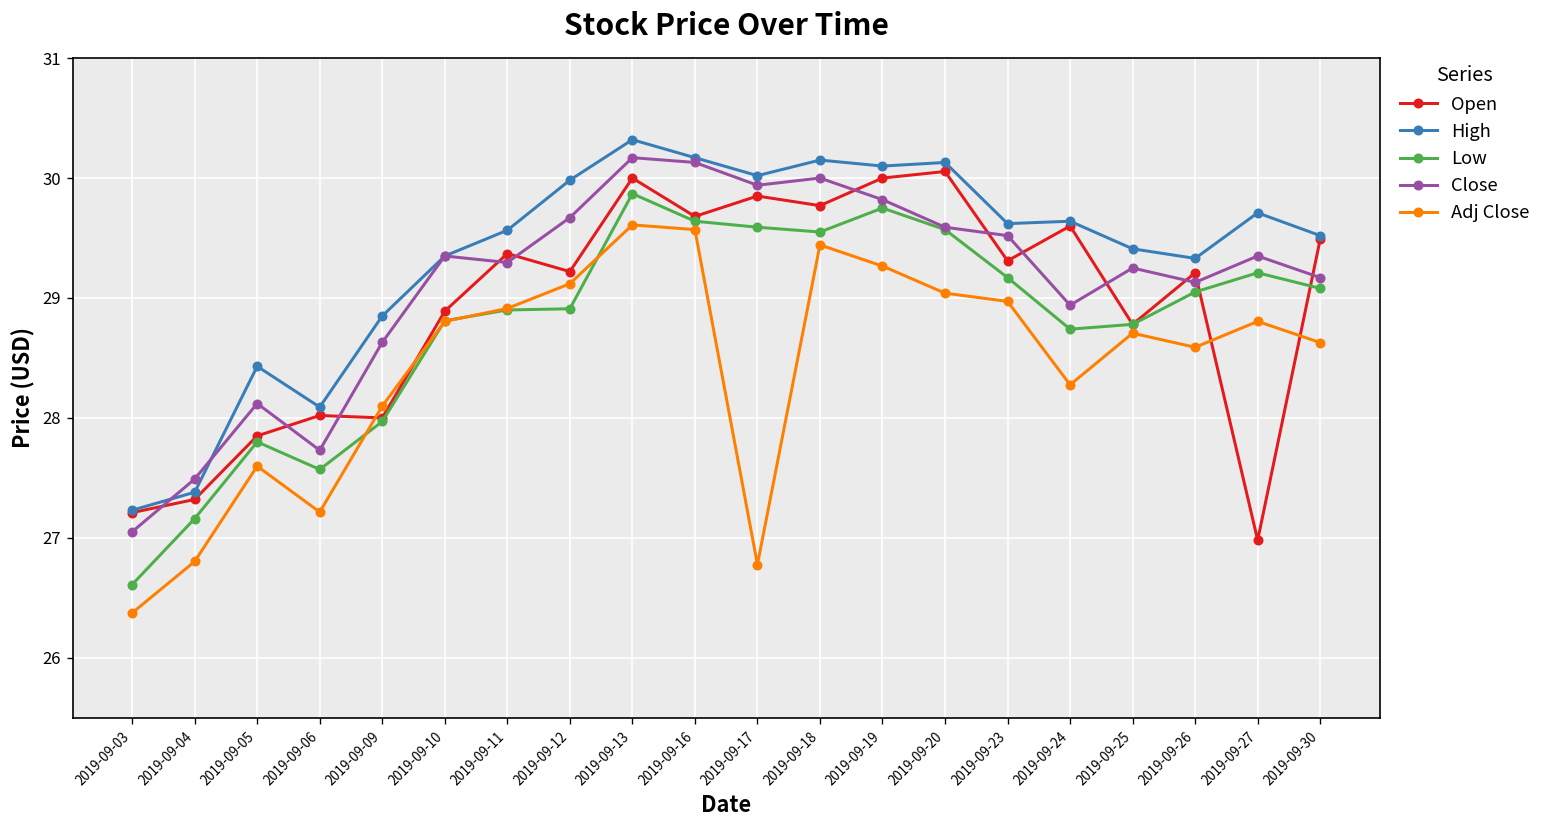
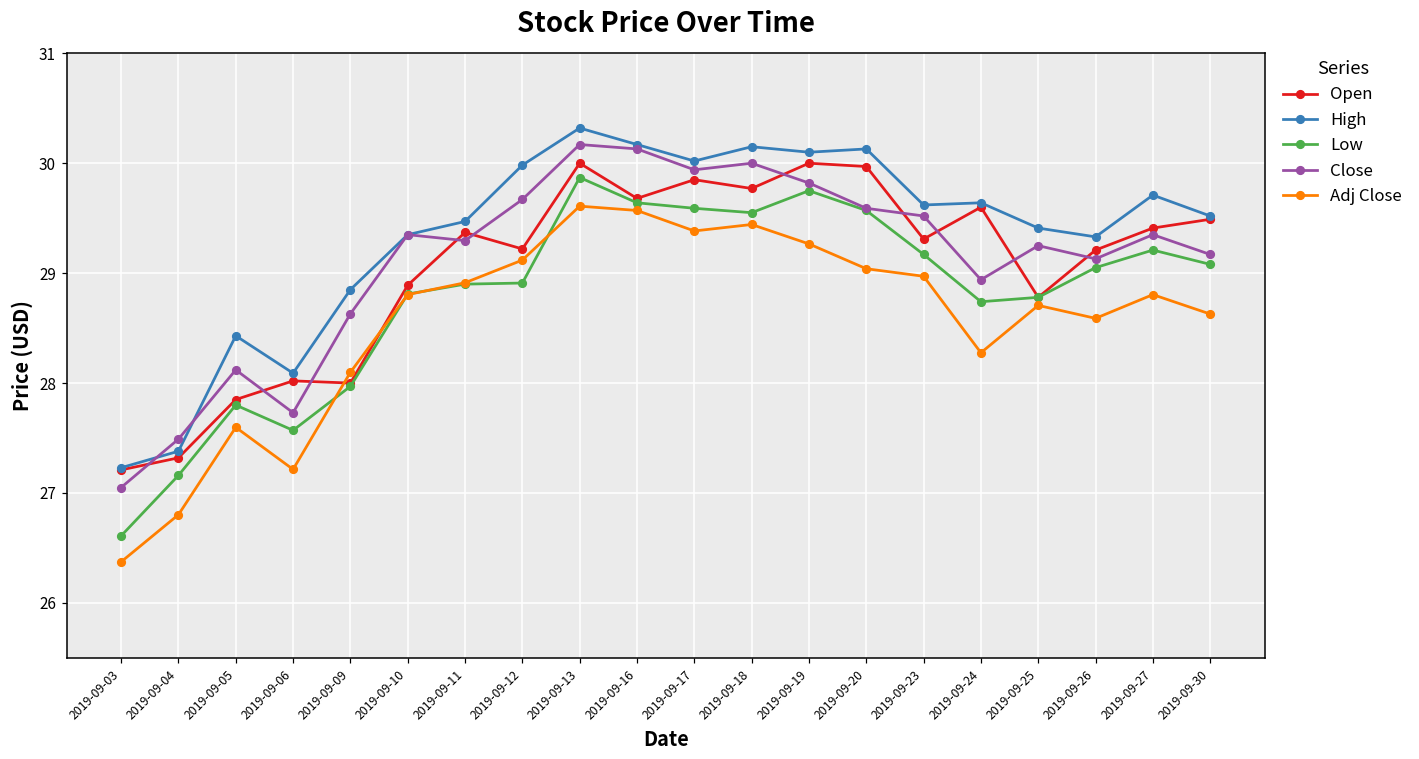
High, 2019-09-11: 29.6 -> 29.5
Adj Close, 2019-09-17: 26.8 -> 29.4
Open, 2019-09-20: 30.1 -> 30.0
Open, 2019-09-27: 27.0 -> 29.4
